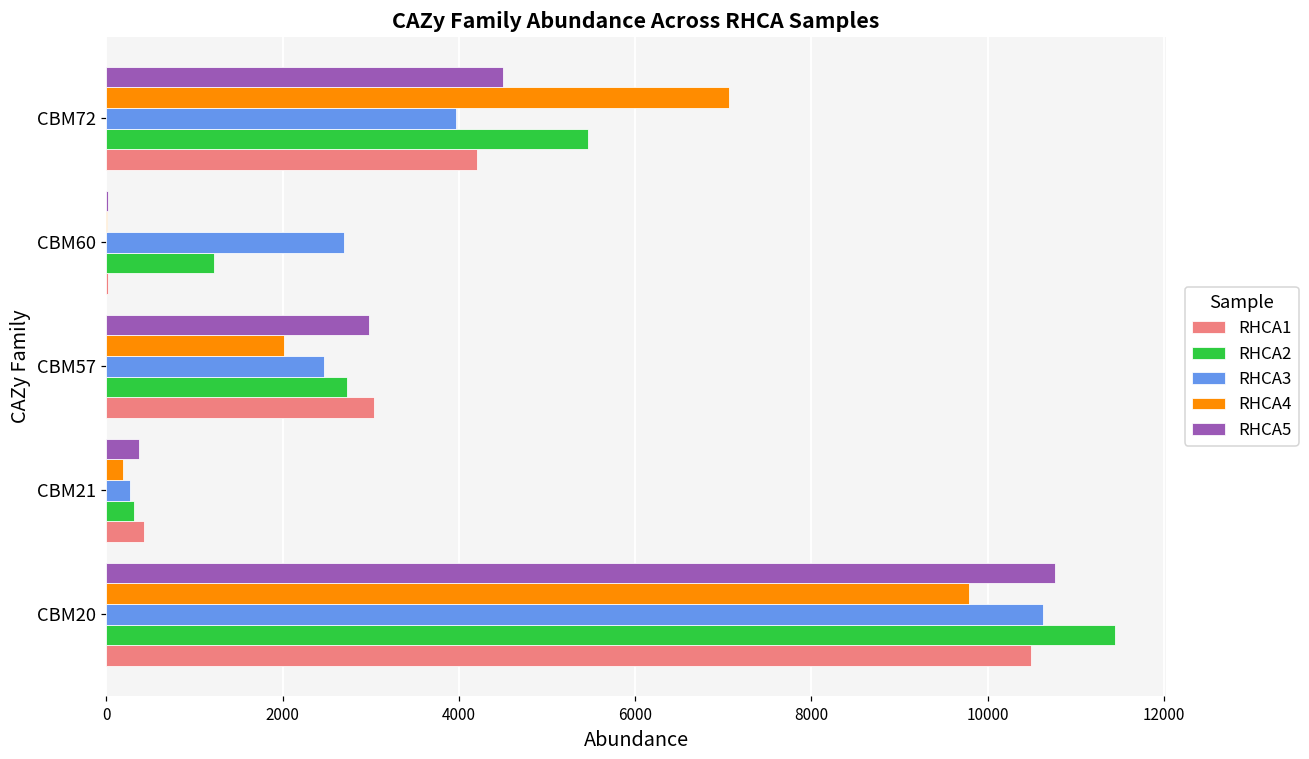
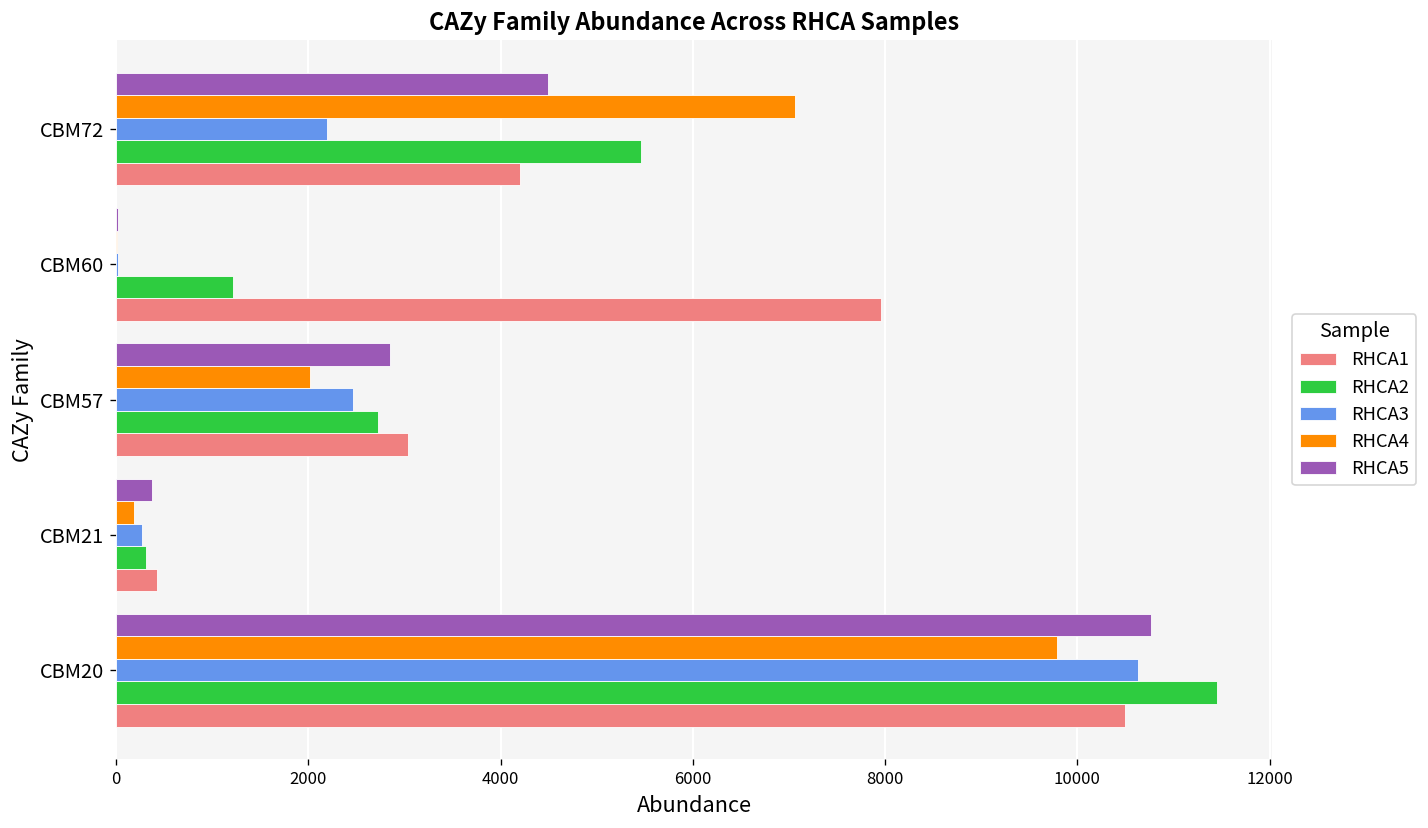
RHCA3, CBM72: 4000 -> 2200
RHCA3, CBM60: 2700 -> 0
RHCA1, CBM60: 0 -> 8000
RHCA5, CBM57: 3000 -> 2800
